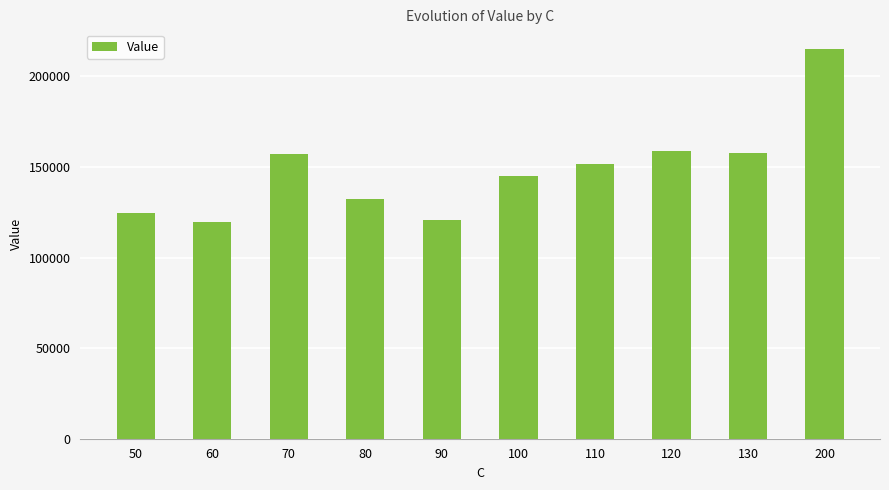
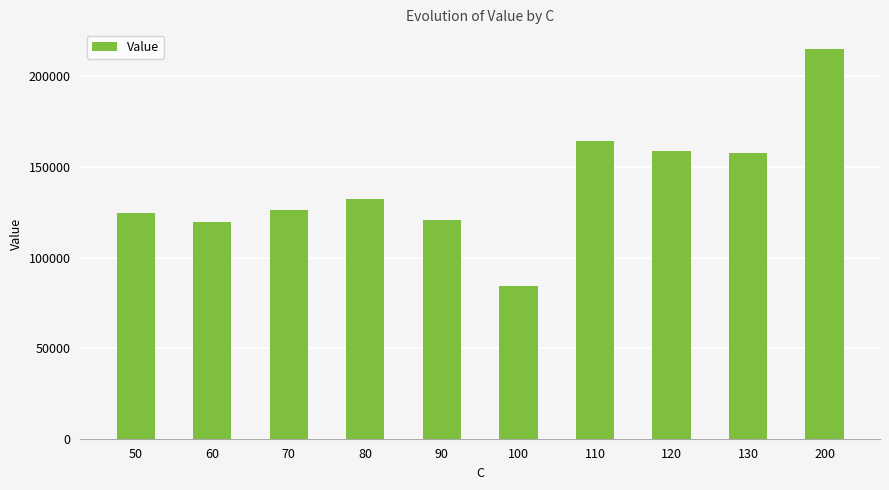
70: 157000 -> 126000
100: 145000 -> 84000
110: 152000 -> 164000
